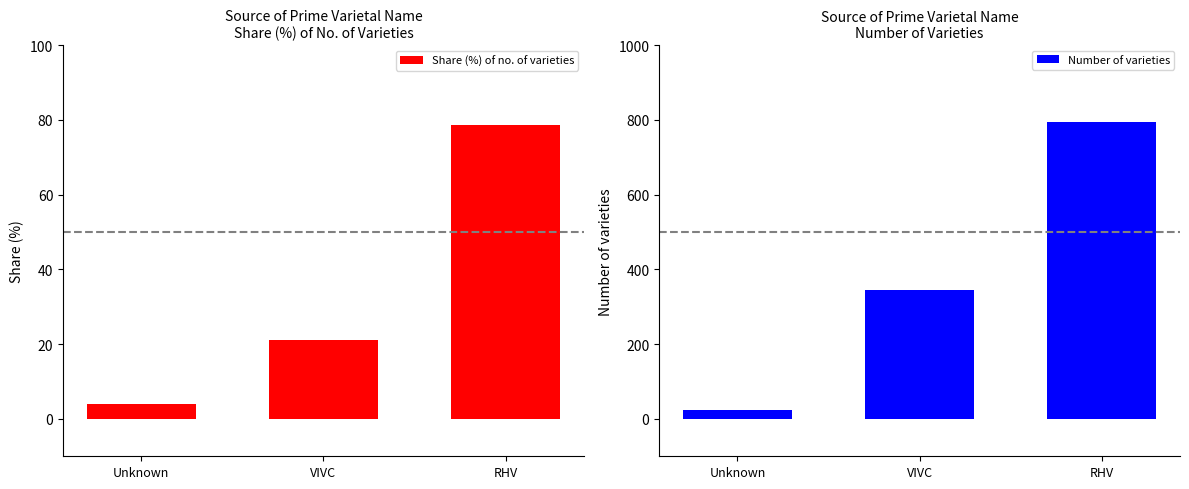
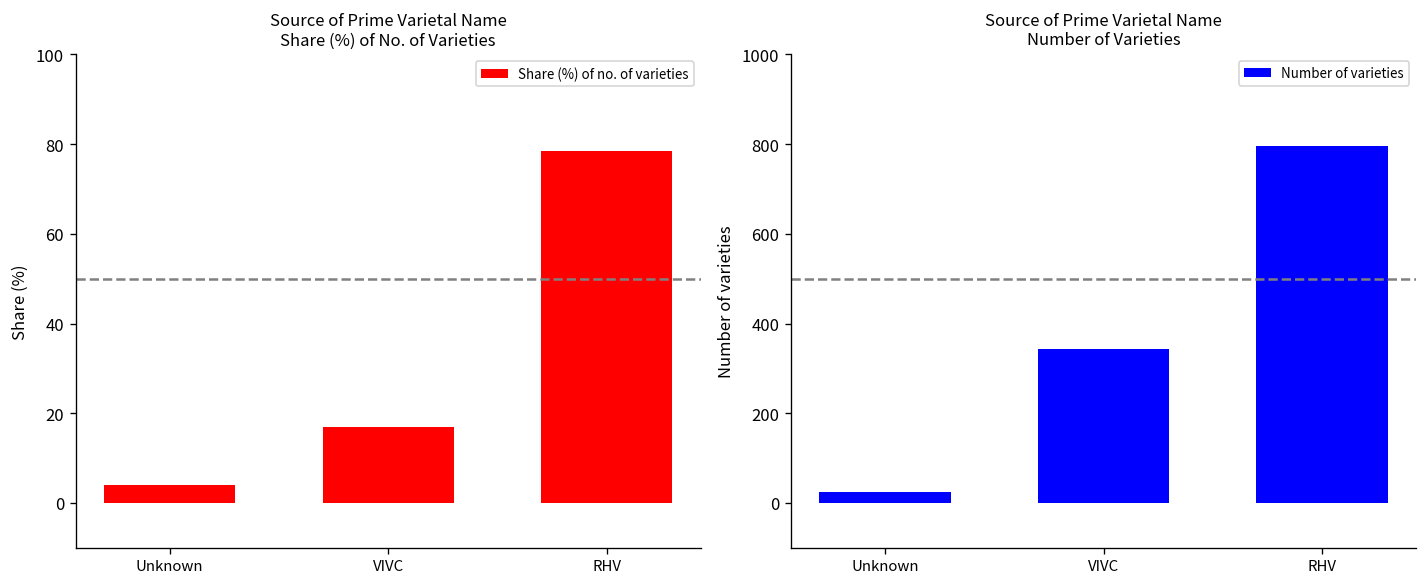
Source of Prime Varietal Name Share (%) of No. of Varieties, VIVC: 21 -> 17
